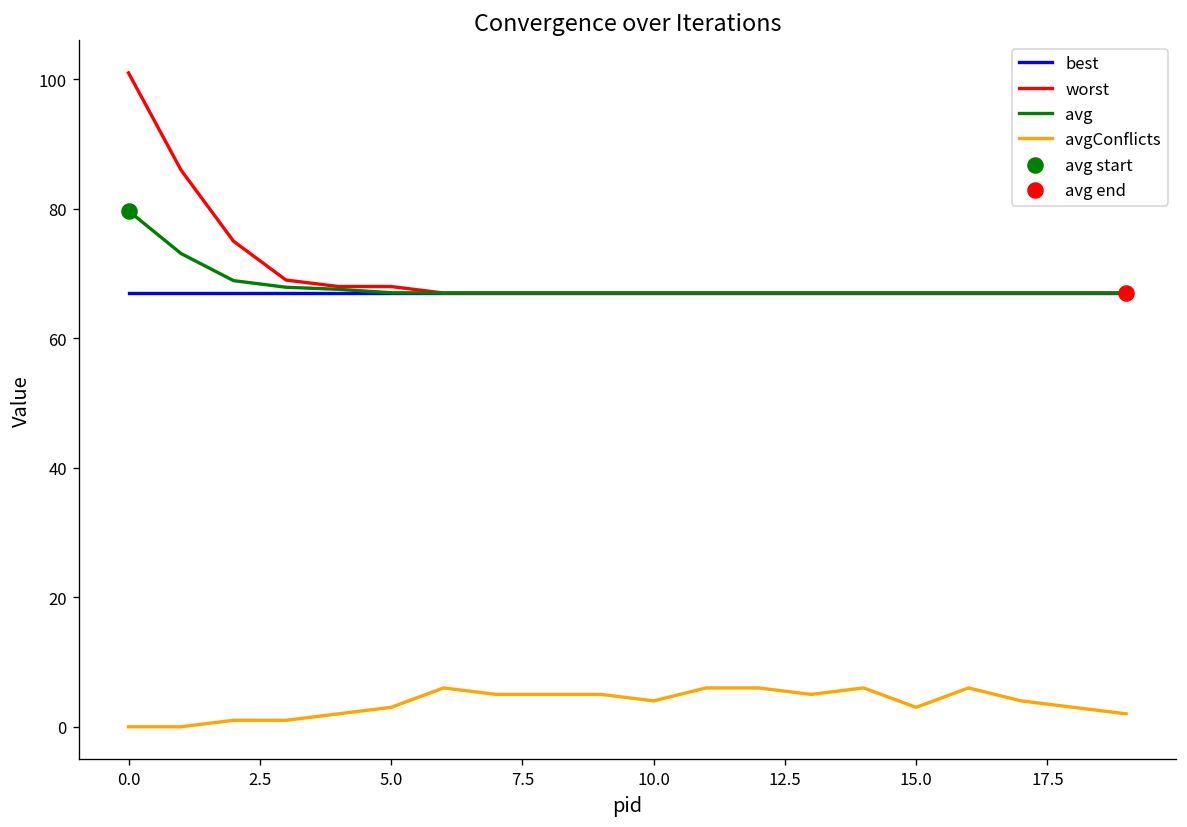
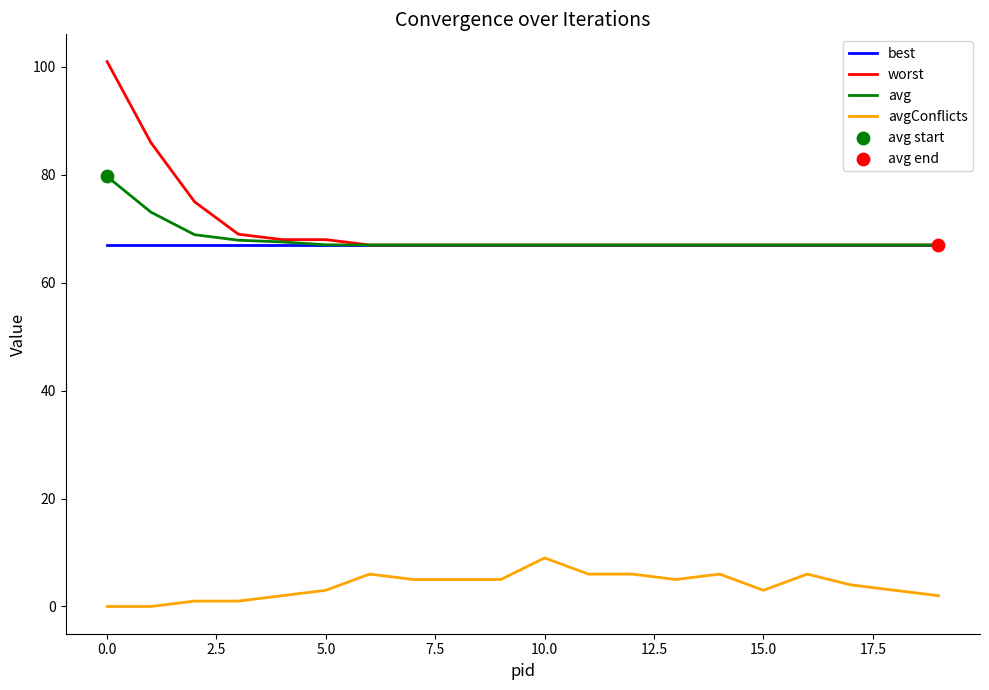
avgConflicts, 10.0: 4 -> 9
